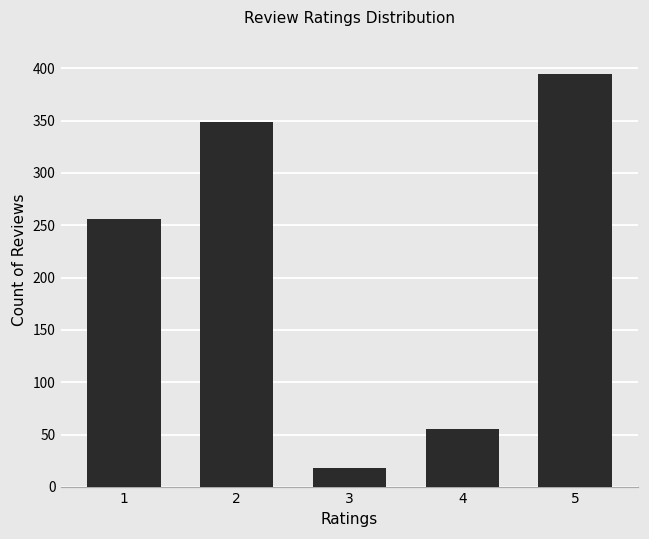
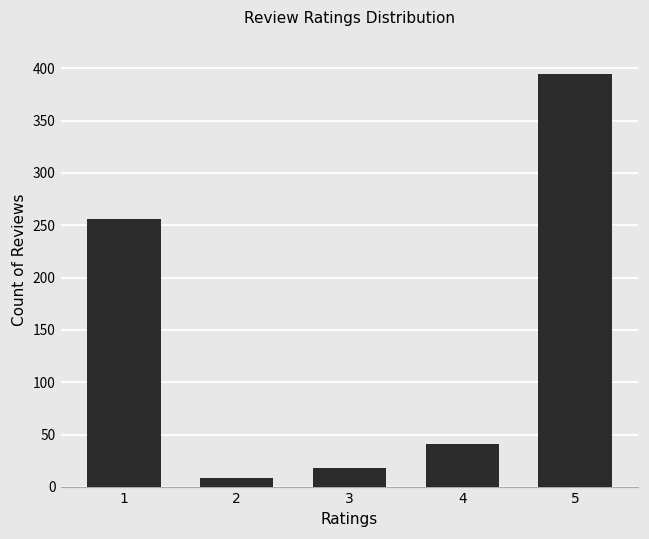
2: 350 -> 10
4: 60 -> 40
